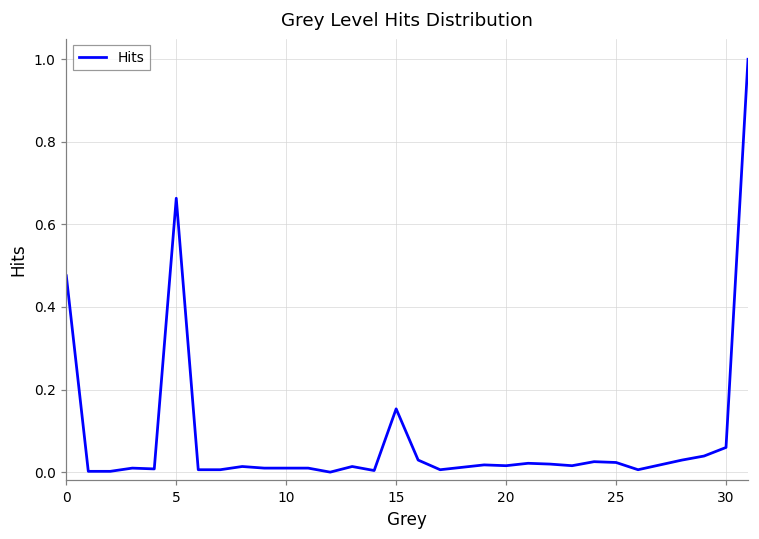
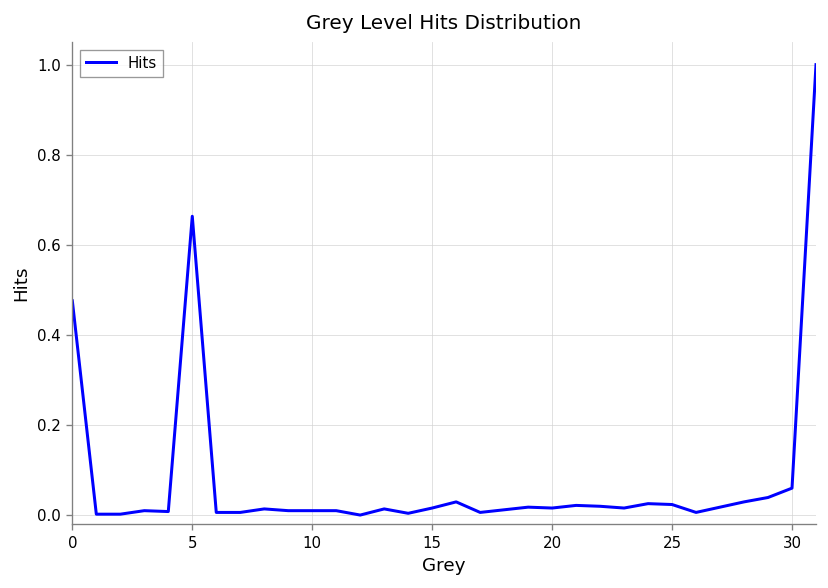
15: 0.15 -> 0.02
